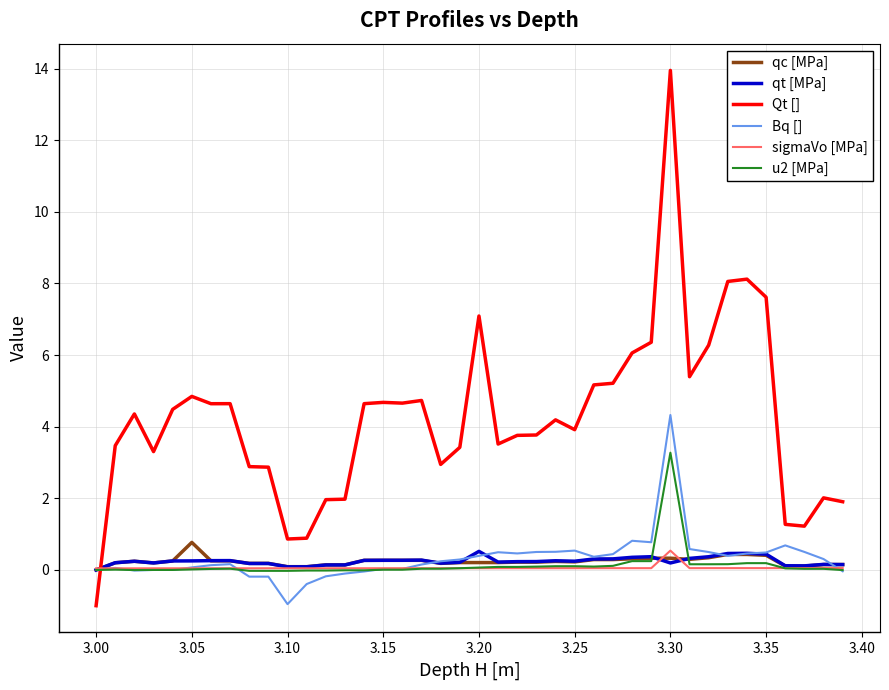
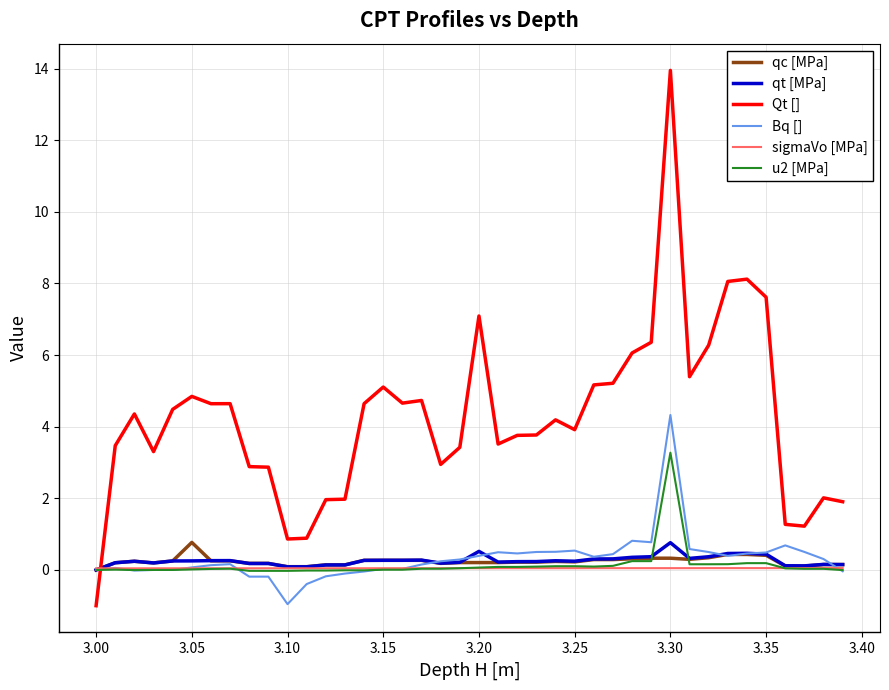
Qt [], 3.15: 4.7 -> 5.1
qt [MPa], 3.30: 0.2 -> 0.8
sigmaVo [MPa], 3.30: 0.5 -> 0.1
